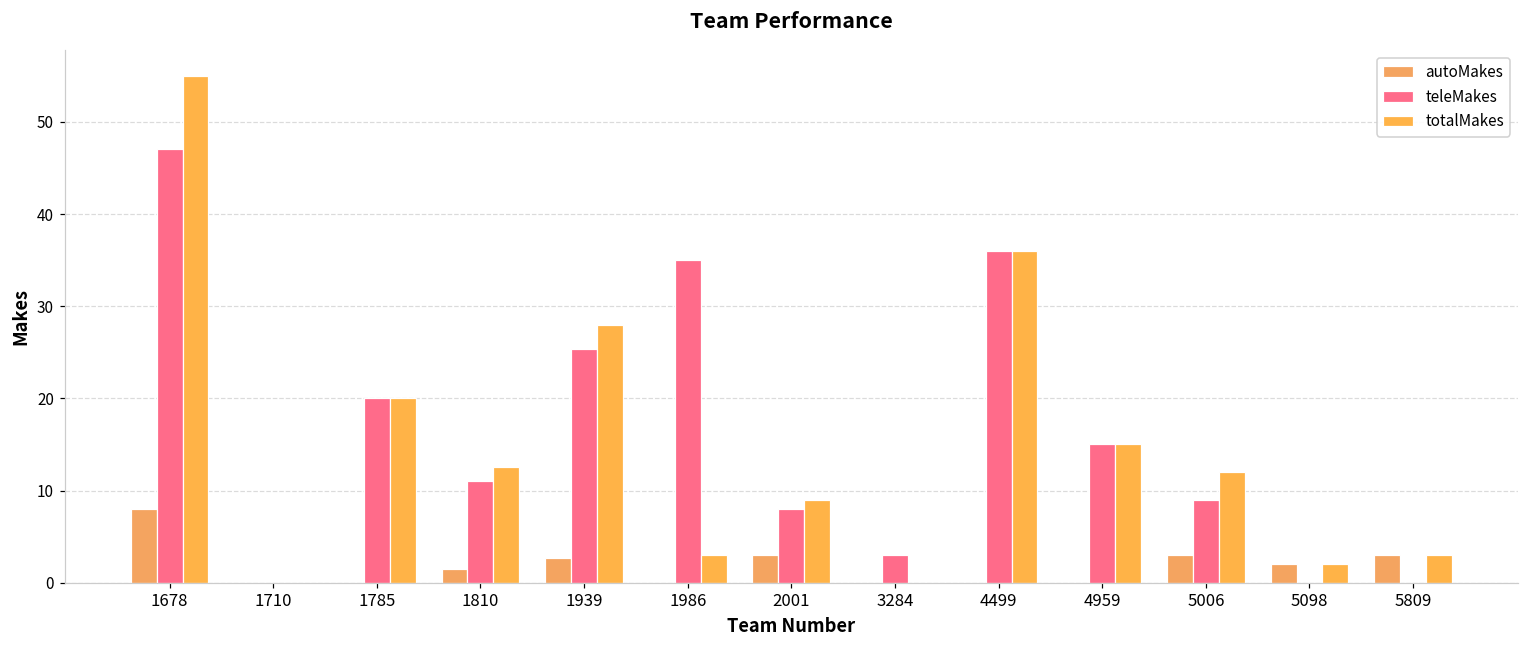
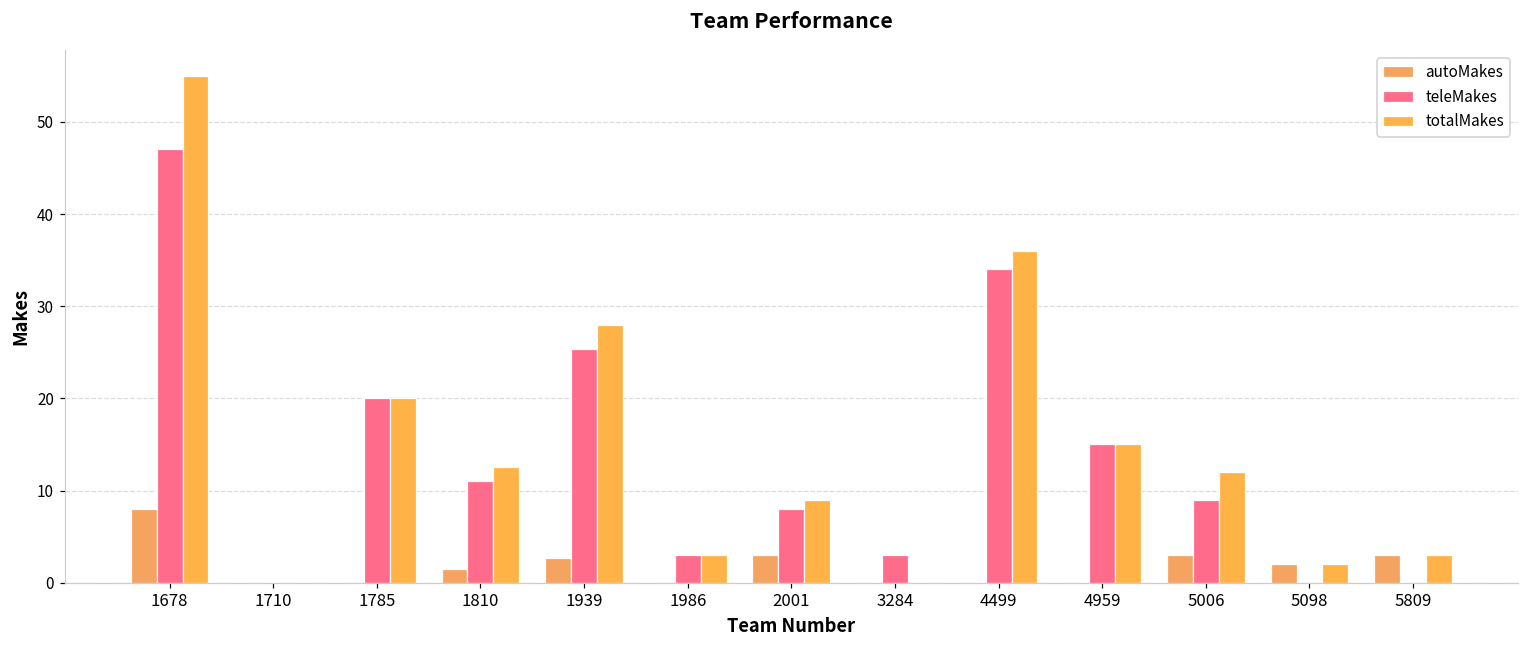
teleMakes, 1986: 35 -> 3
teleMakes, 4499: 36 -> 34
